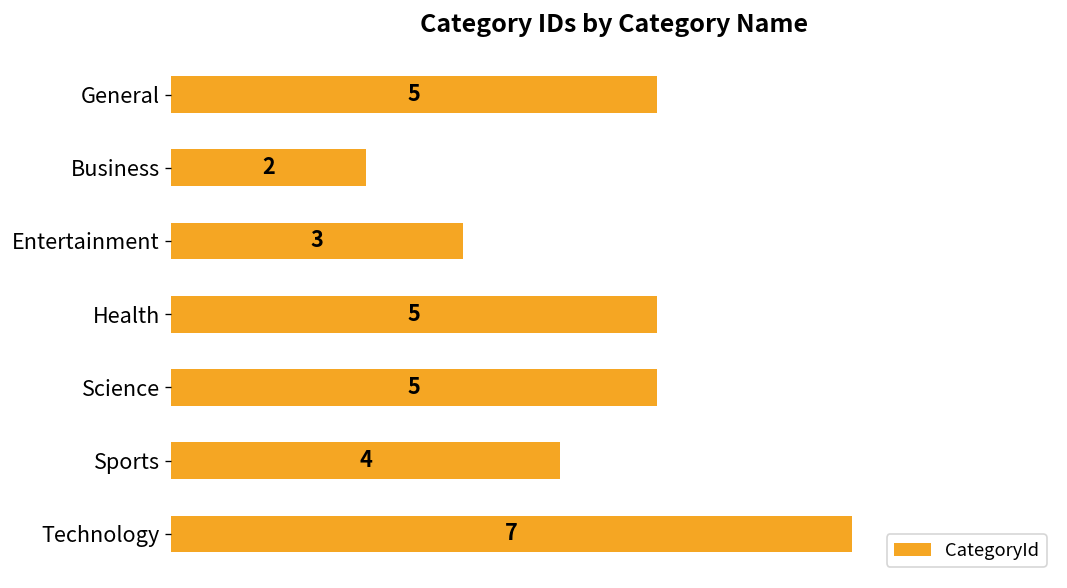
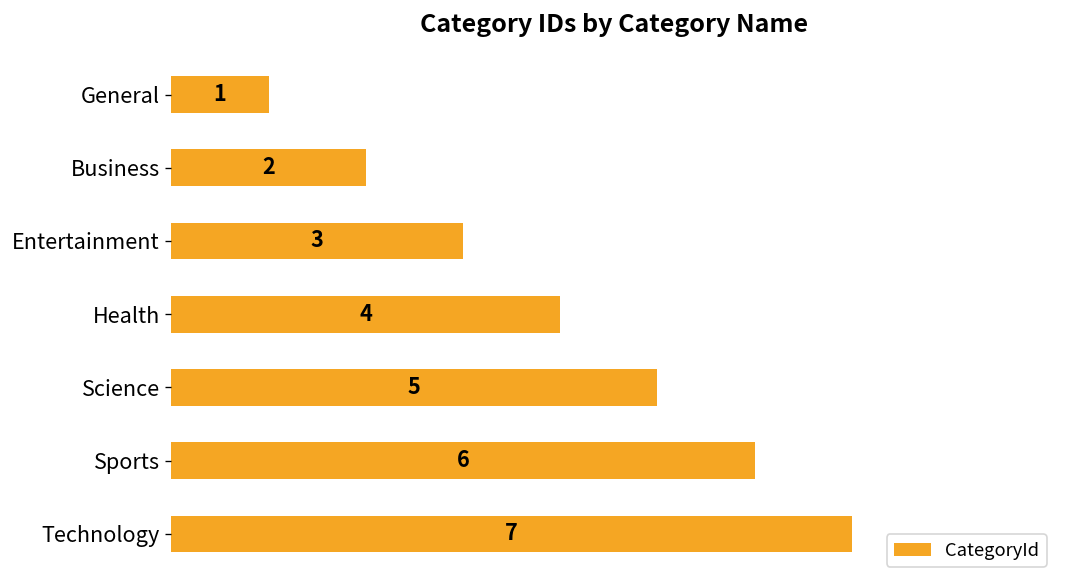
General: 5 -> 1
Health: 5 -> 4
Sports: 4 -> 6
